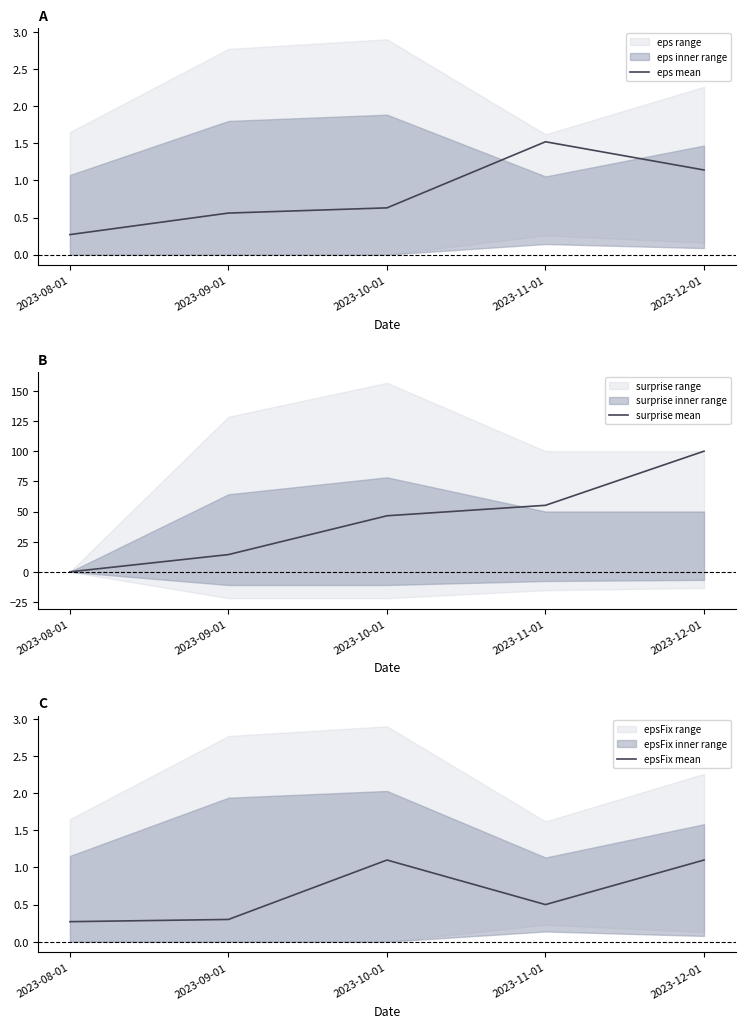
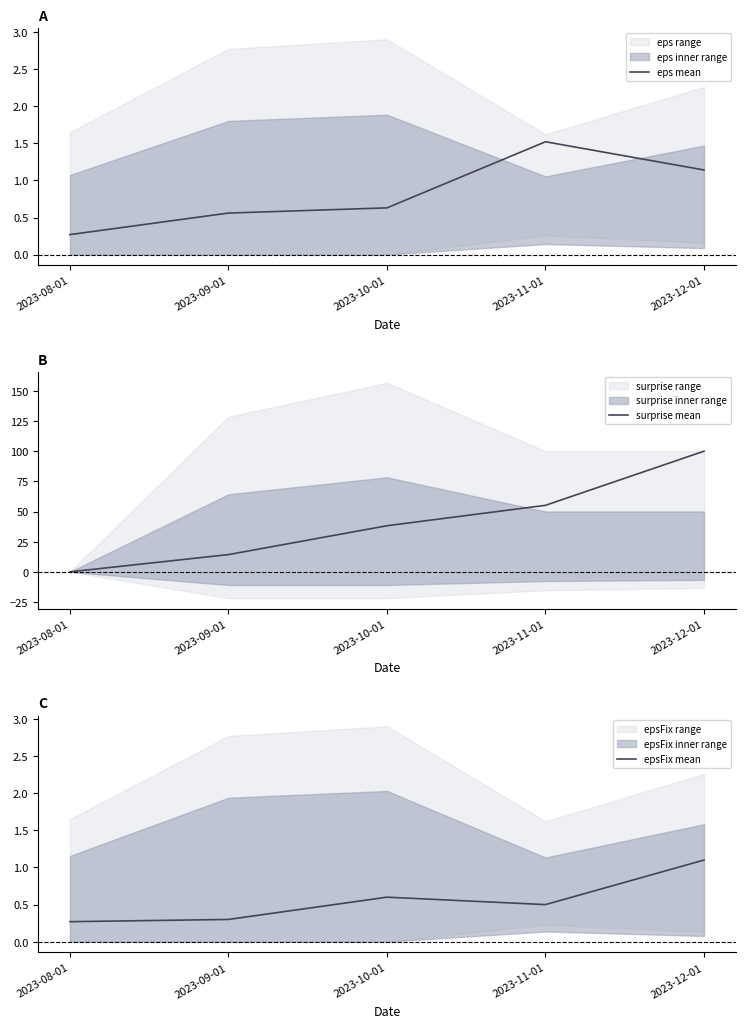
B, surprise mean, 2023-10-01: 46 -> 38
C, epsFix mean, 2023-10-01: 1.1 -> 0.6
